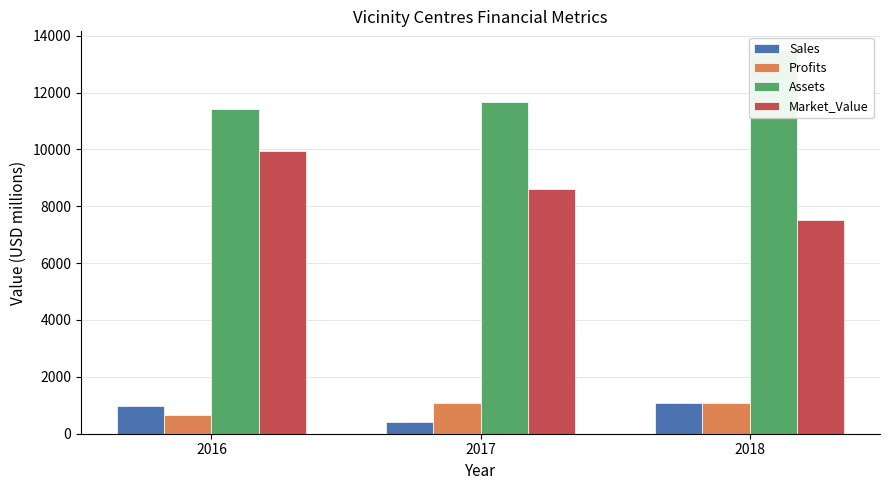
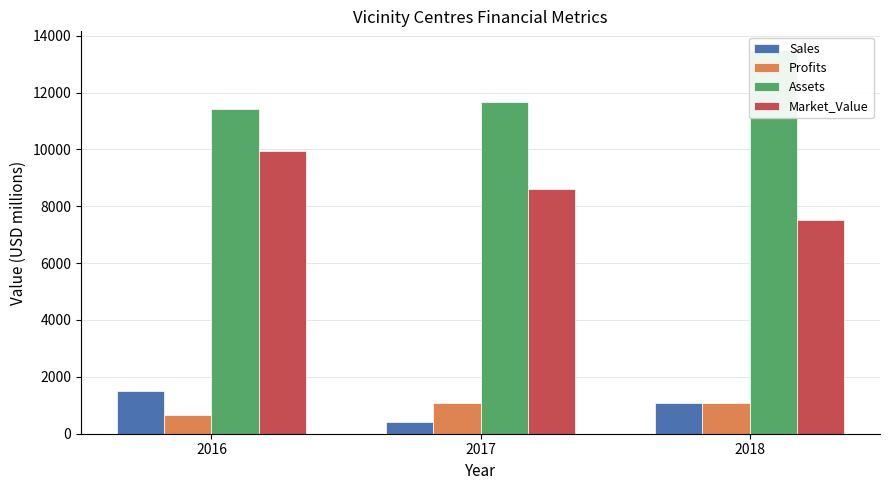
Sales, 2016: 1000 -> 1500
